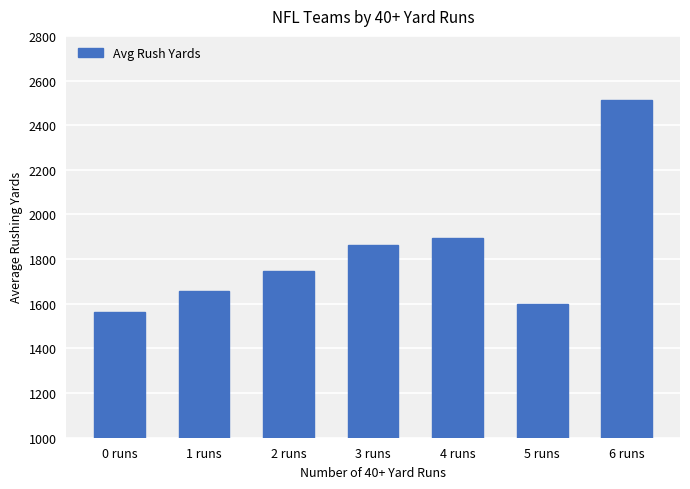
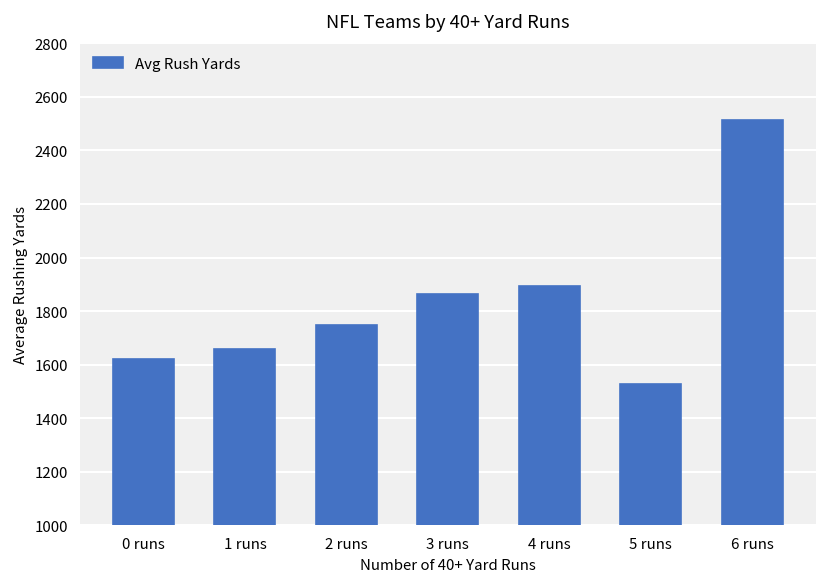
0 runs: 1560 -> 1620
5 runs: 1600 -> 1530
